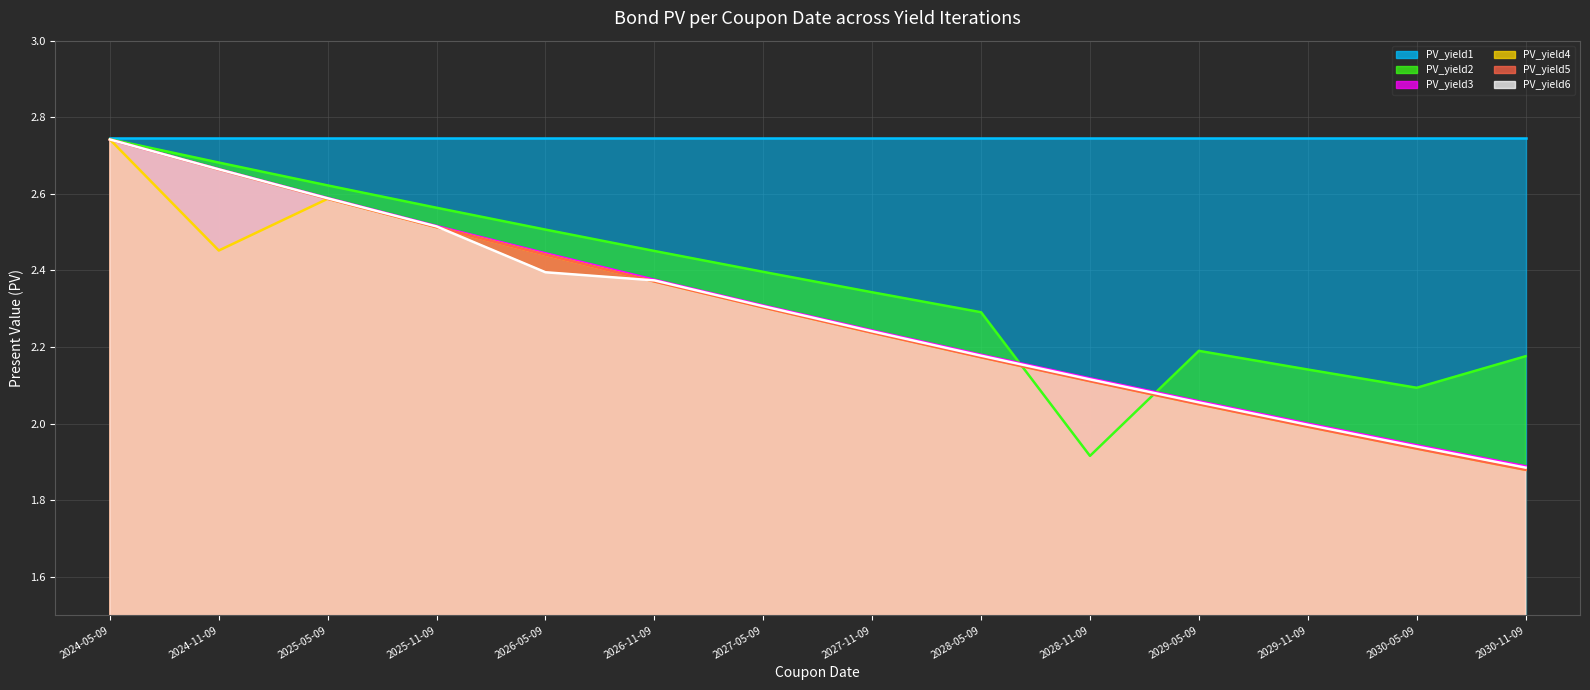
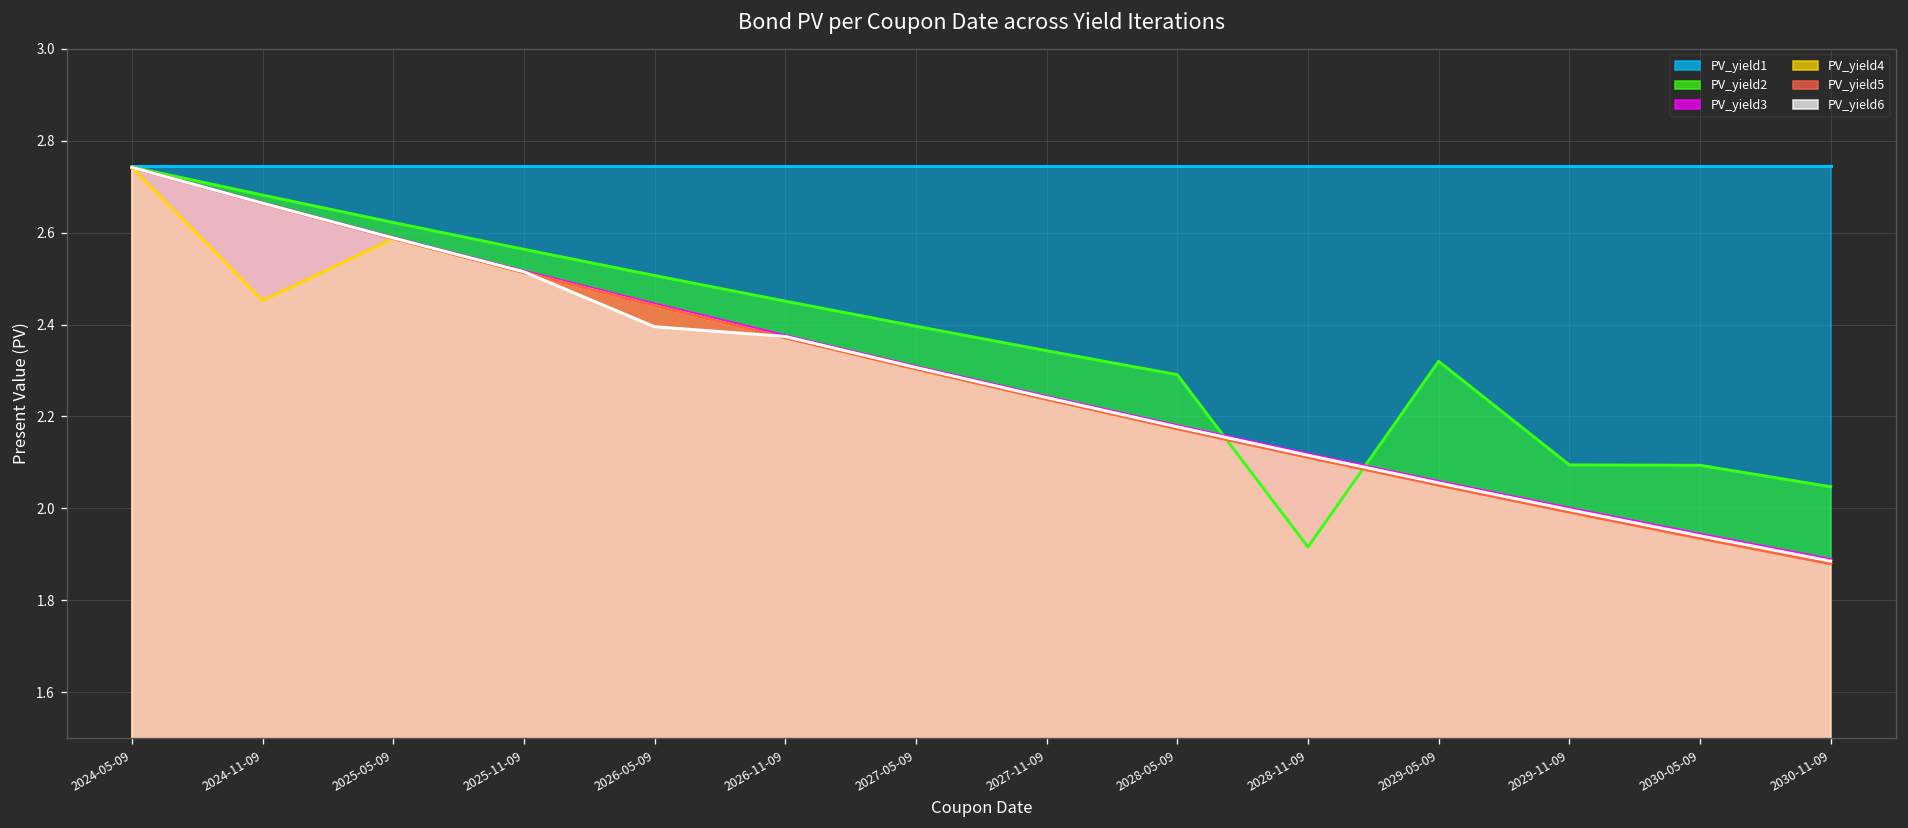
PV_yield2, 2029-05-09: 2.19 -> 2.32
PV_yield2, 2029-11-09: 2.14 -> 2.09
PV_yield2, 2030-11-09: 2.18 -> 2.05
